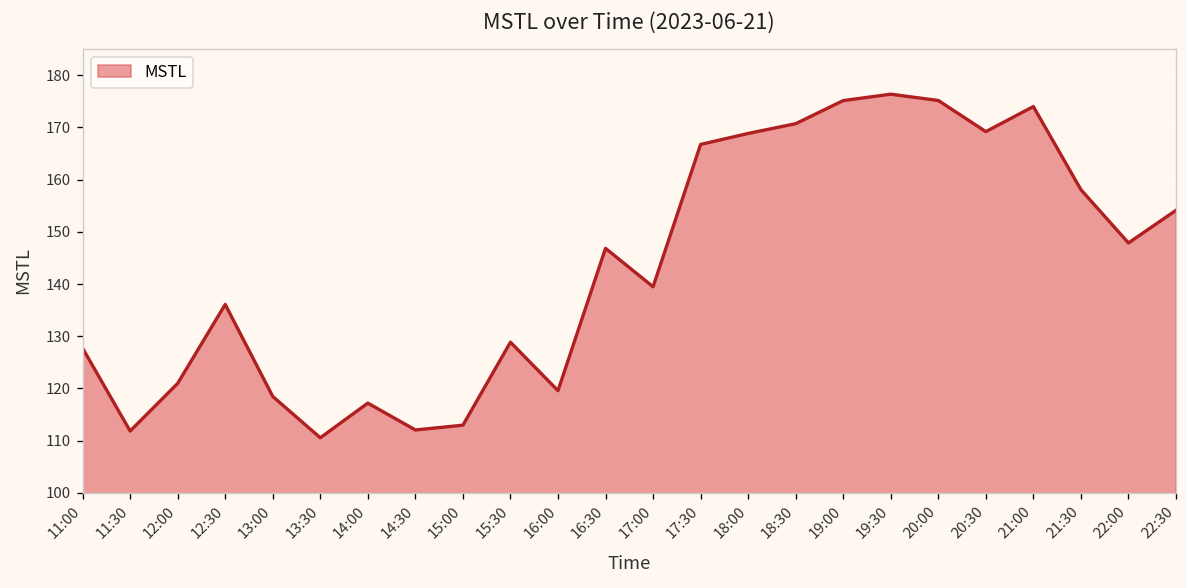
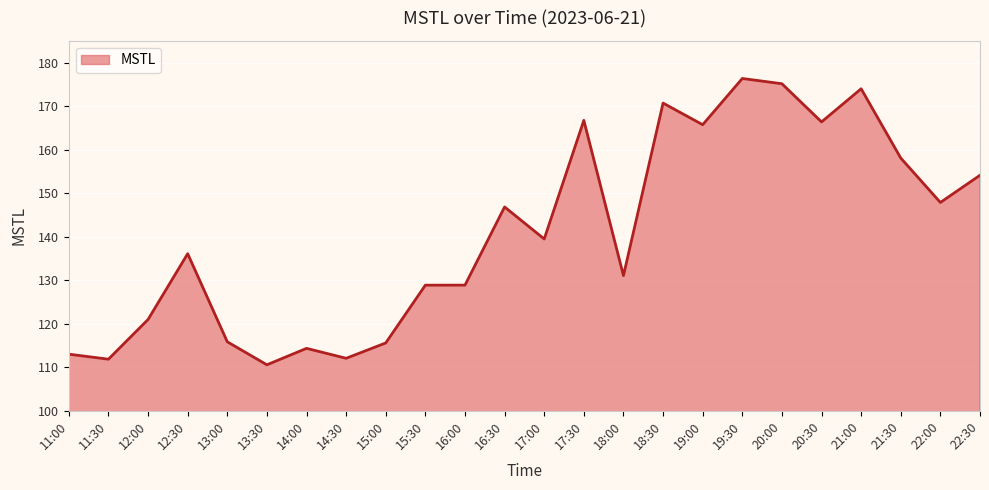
11:00: 128 -> 113
13:00: 118 -> 116
14:00: 117 -> 114
15:00: 113 -> 116
16:00: 120 -> 129
18:00: 169 -> 131
19:00: 175 -> 166
20:30: 169 -> 166
